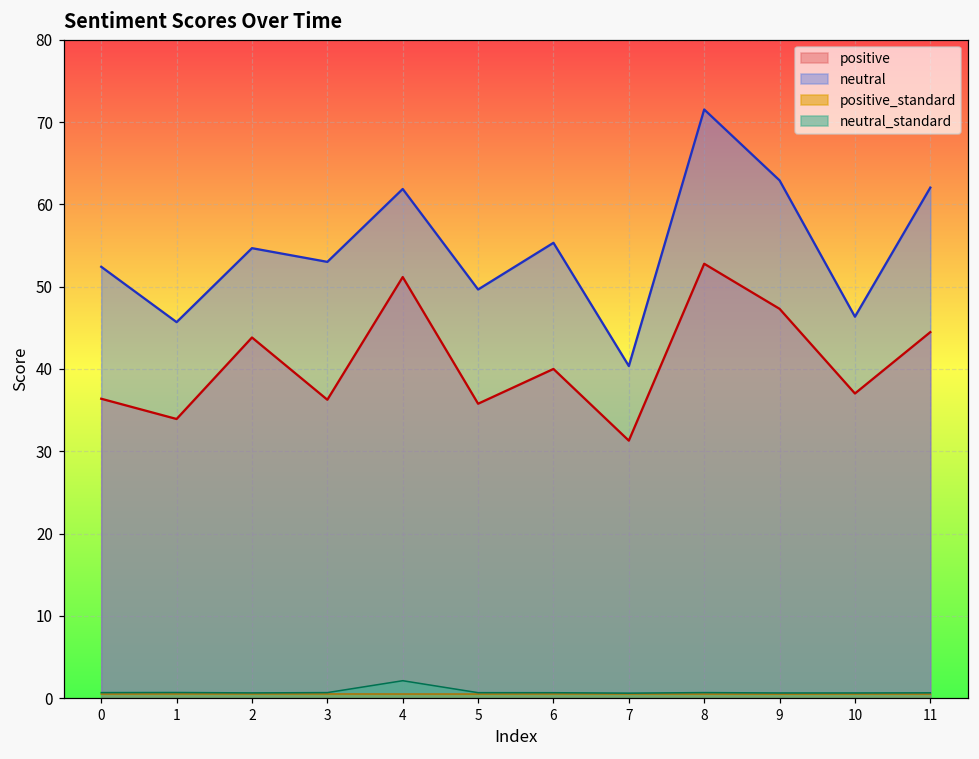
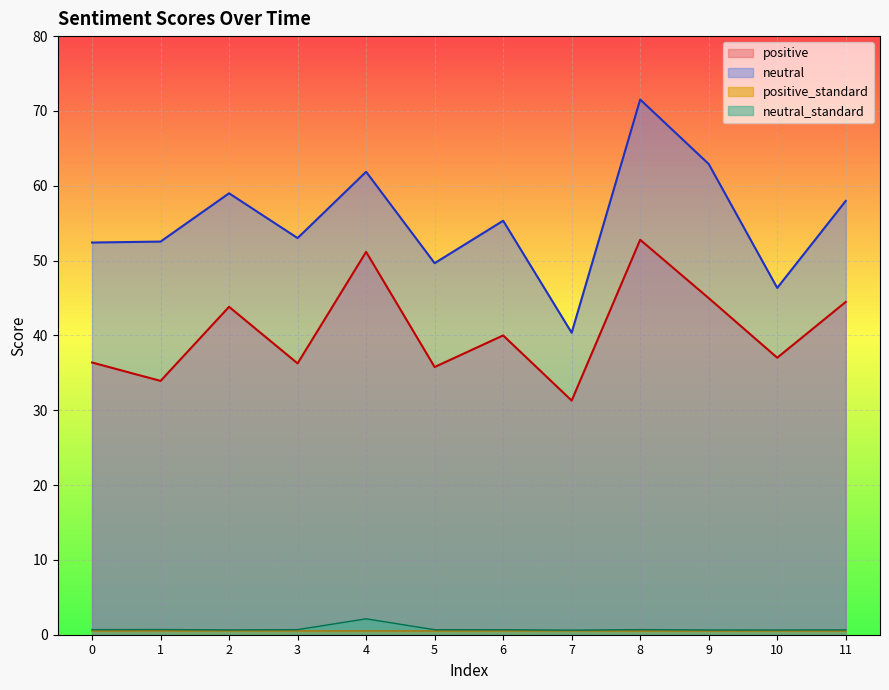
neutral, 1: 46 -> 53
neutral, 2: 55 -> 59
positive, 9: 47 -> 45
neutral, 11: 62 -> 58
